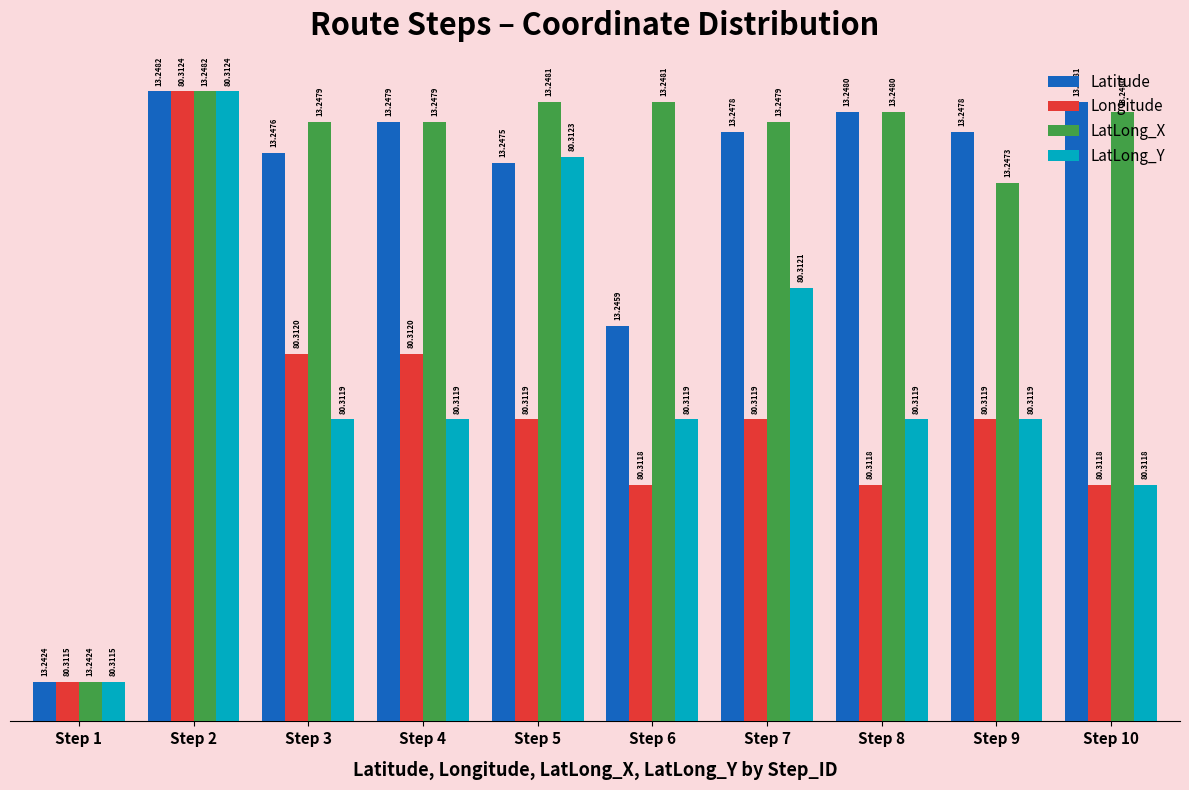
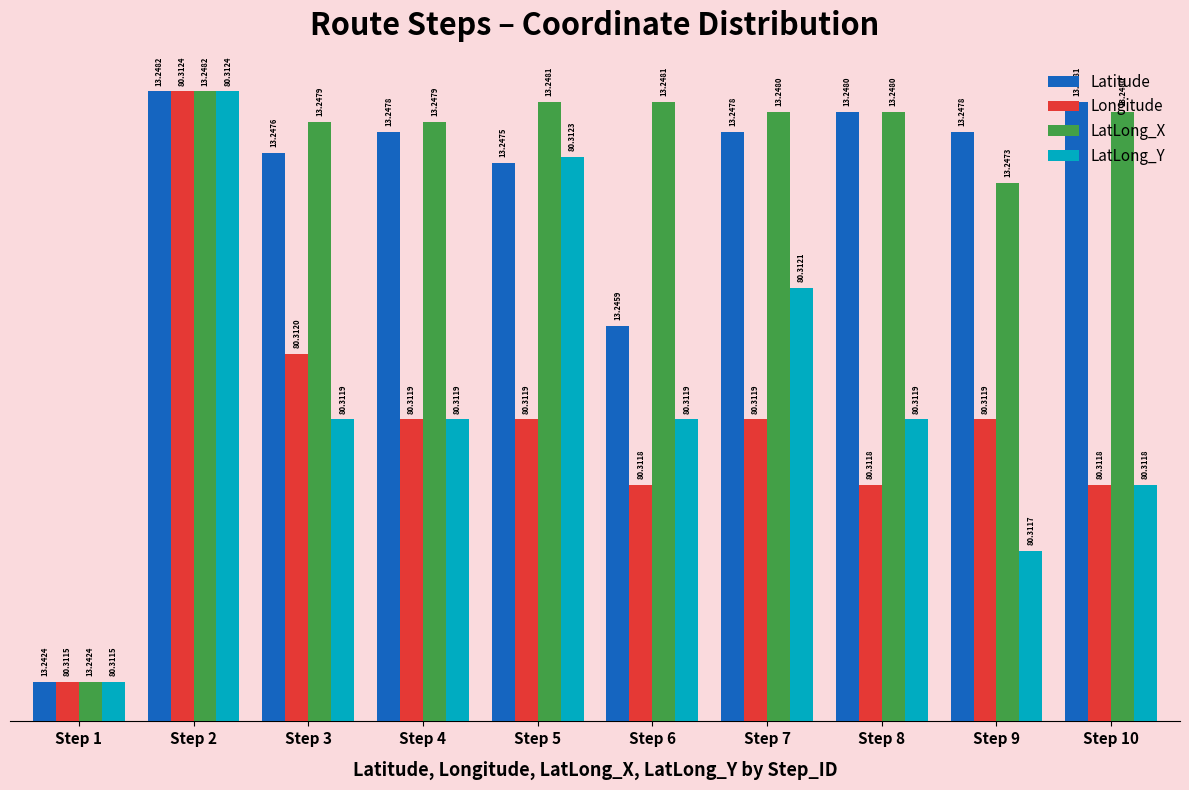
Latitude, Step 4: 13.2479 -> 13.2478
Longitude, Step 4: 80.3120 -> 80.3119
LatLong_X, Step 7: 13.2479 -> 13.2480
LatLong_Y, Step 9: 80.3119 -> 80.3117
